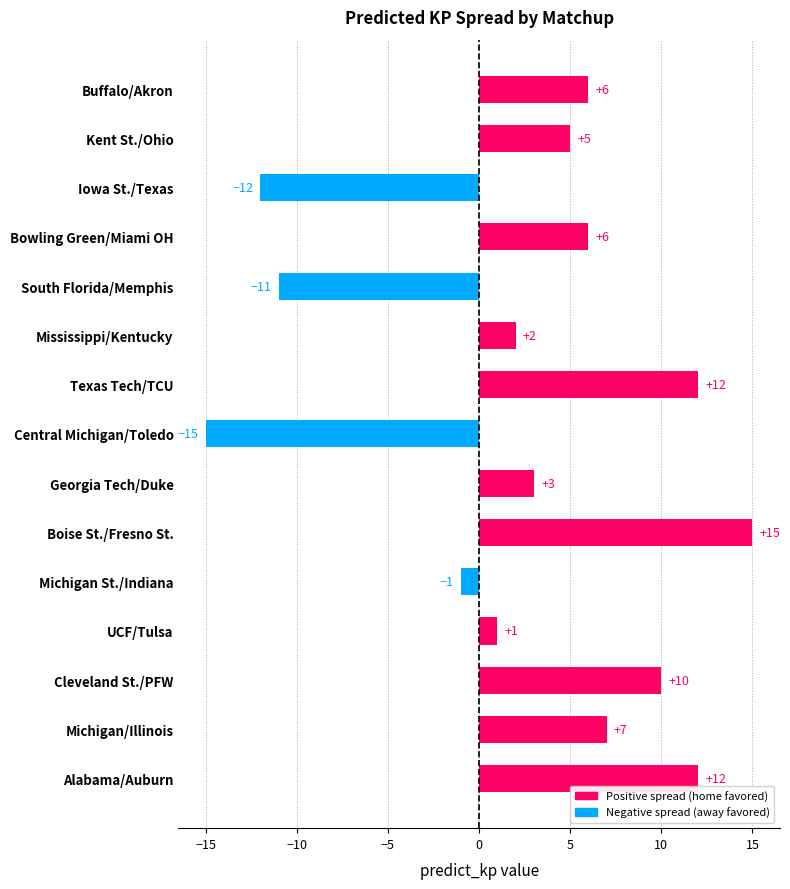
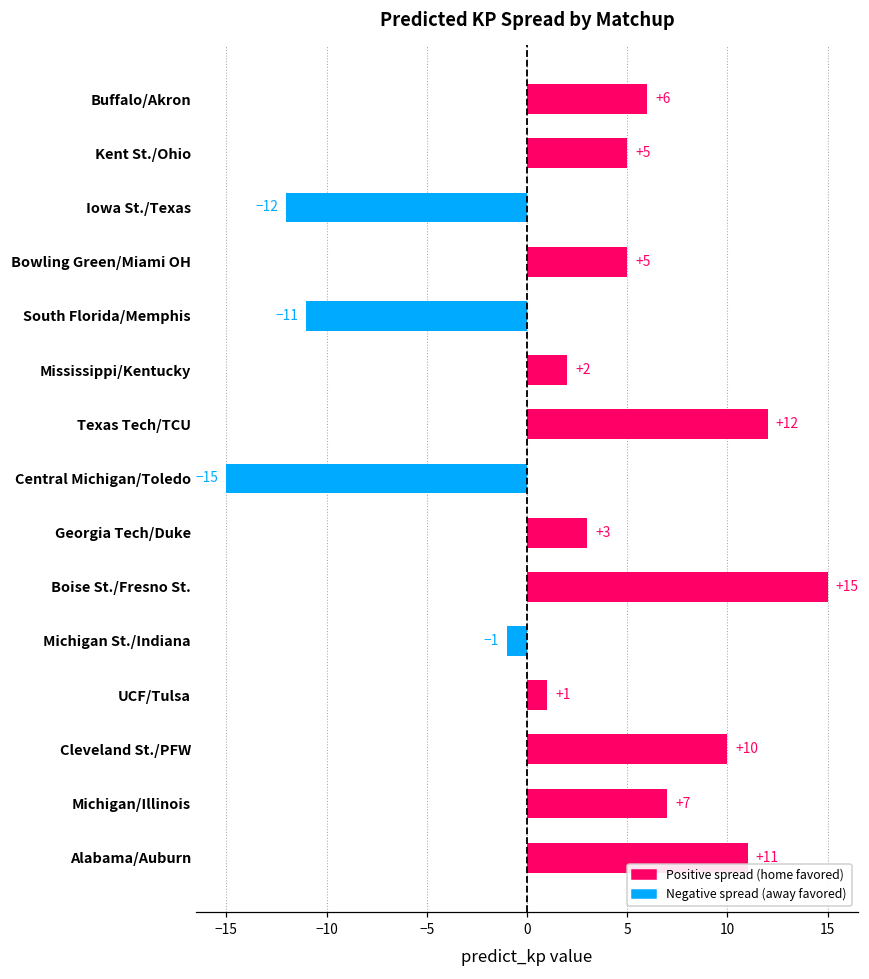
Bowling Green/Miami OH: +6 -> +5
Alabama/Auburn: +12 -> +11
